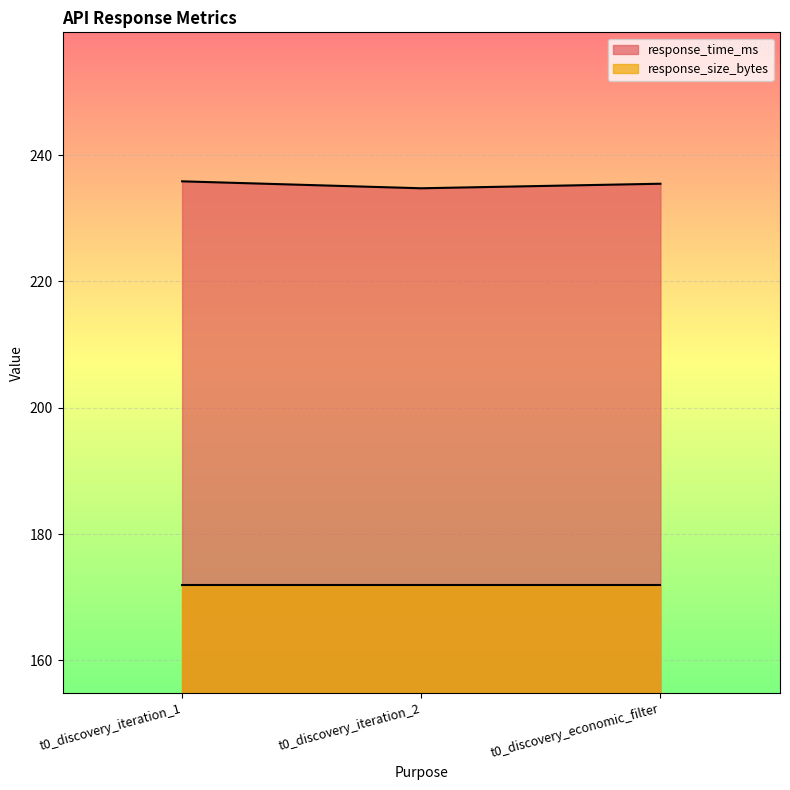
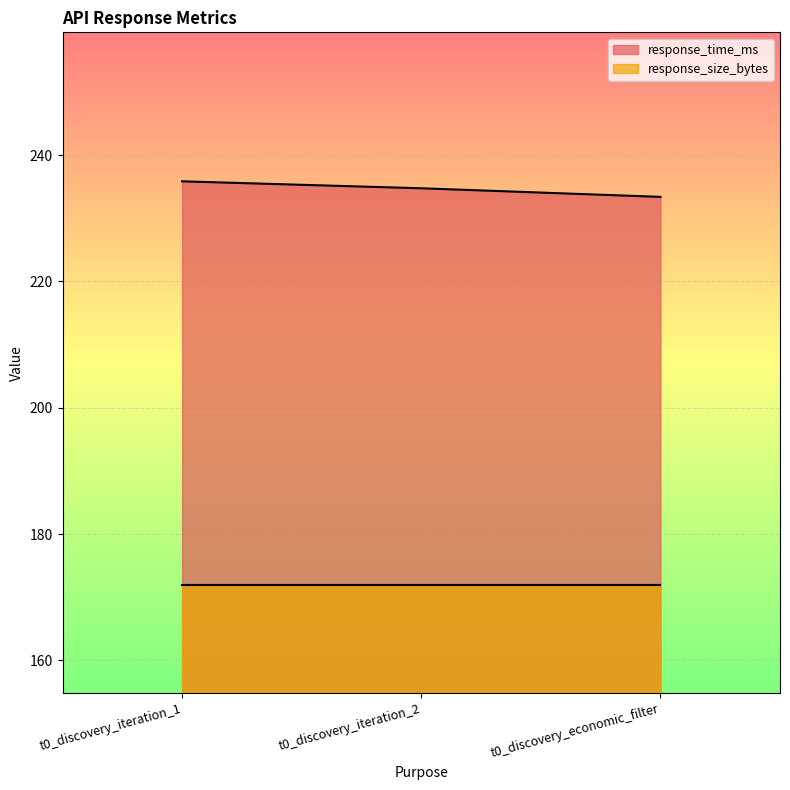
response_time_ms, t0_discovery_economic_filter: 235 -> 233
